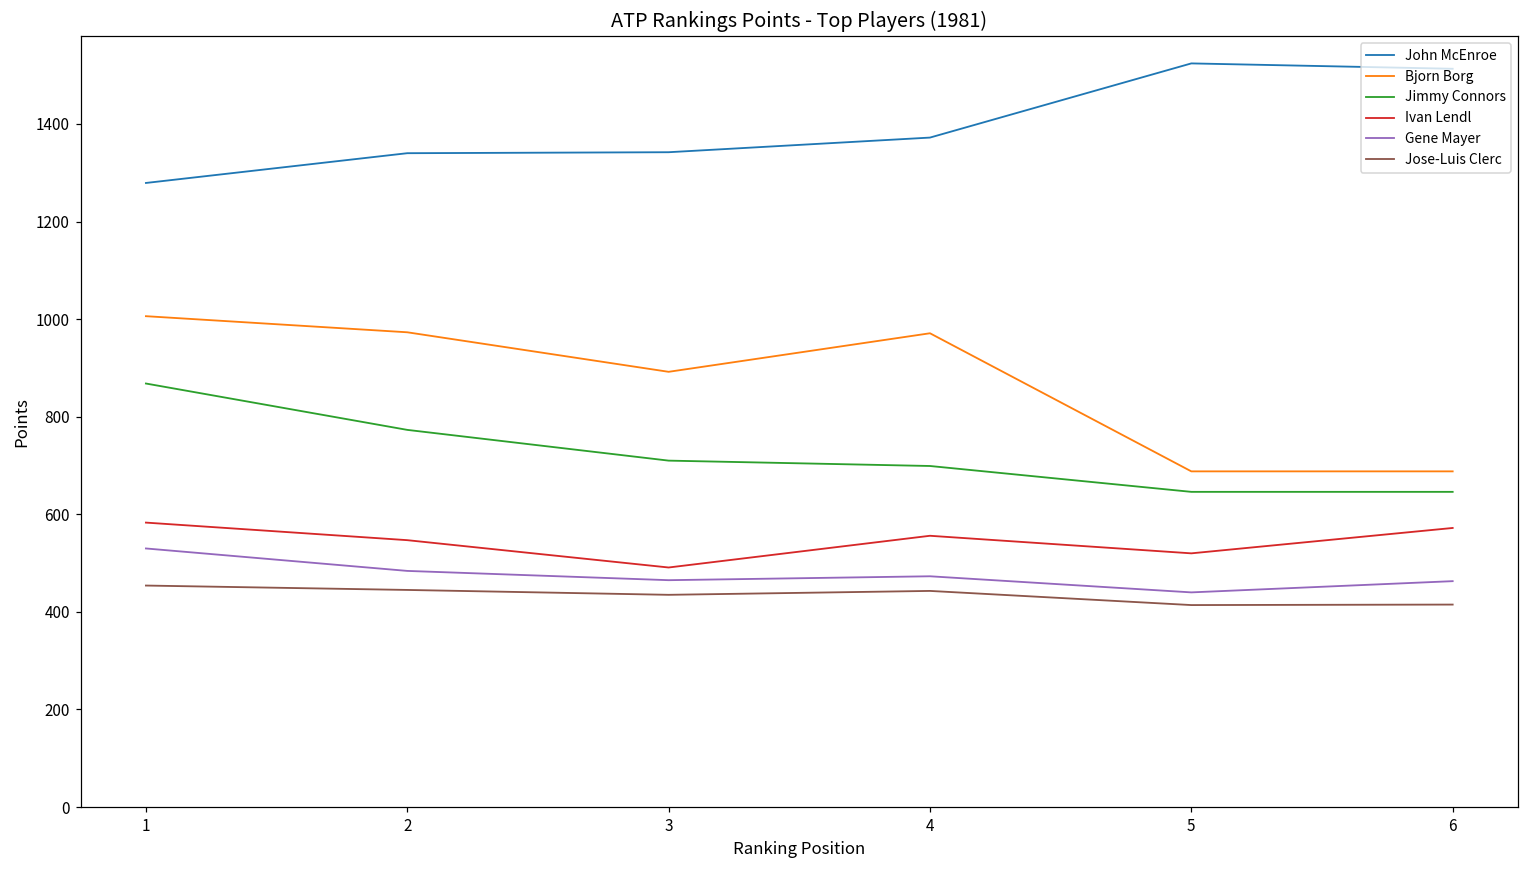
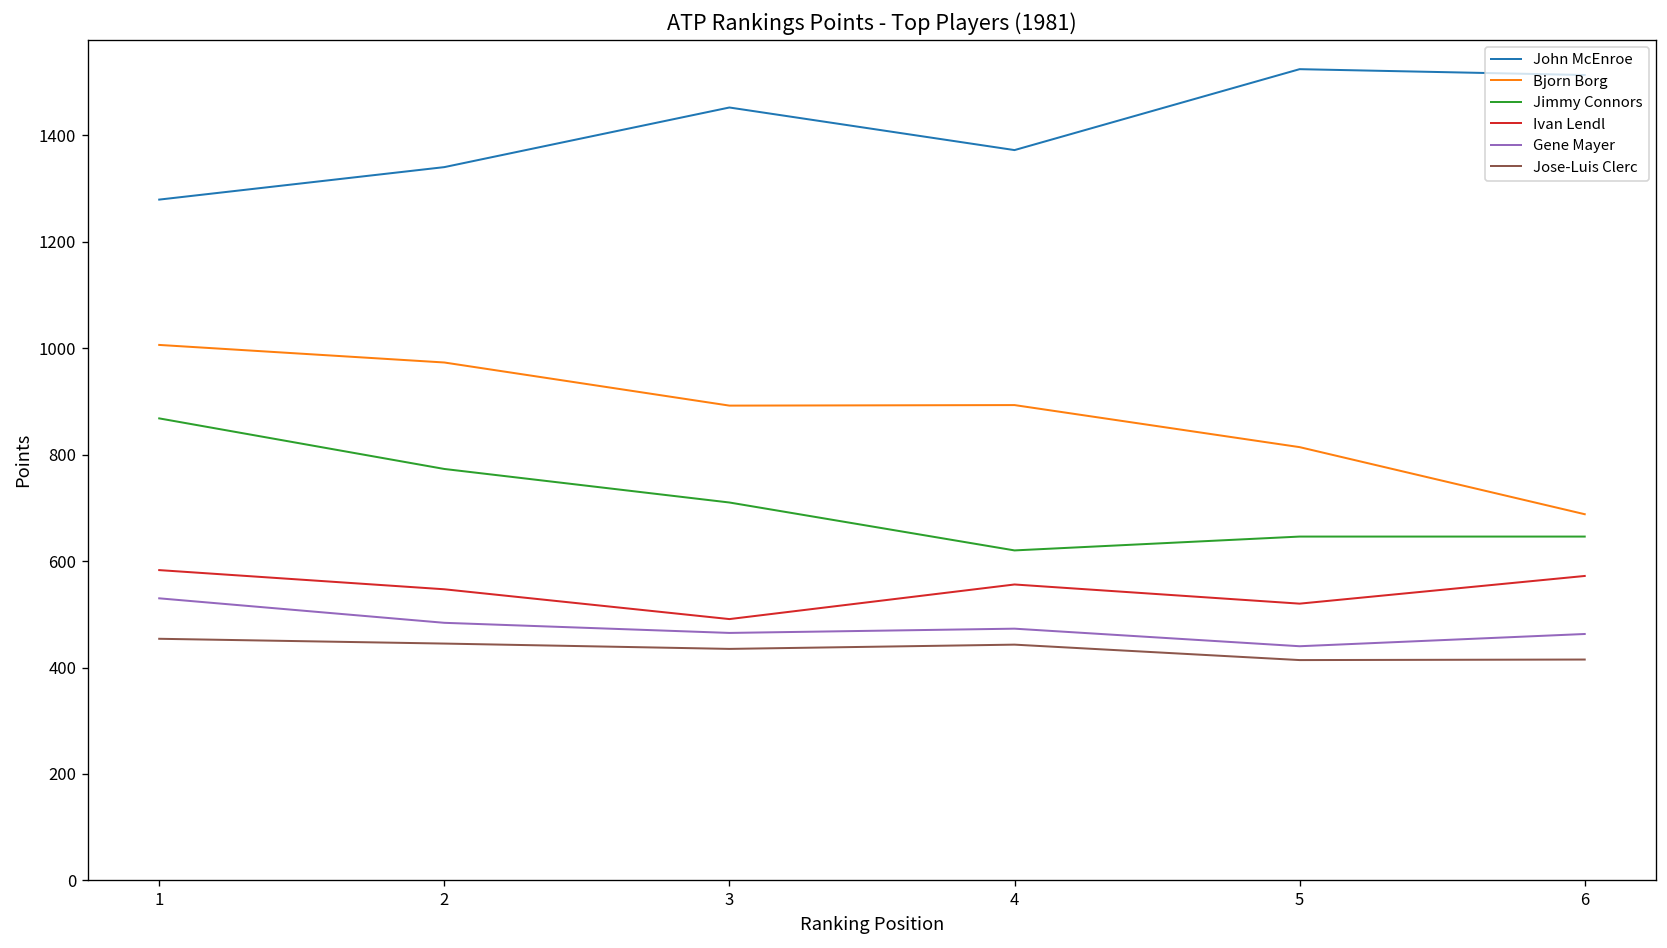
John McEnroe, 3: 1340 -> 1450
Bjorn Borg, 4: 970 -> 890
Jimmy Connors, 4: 700 -> 620
Bjorn Borg, 5: 690 -> 810
